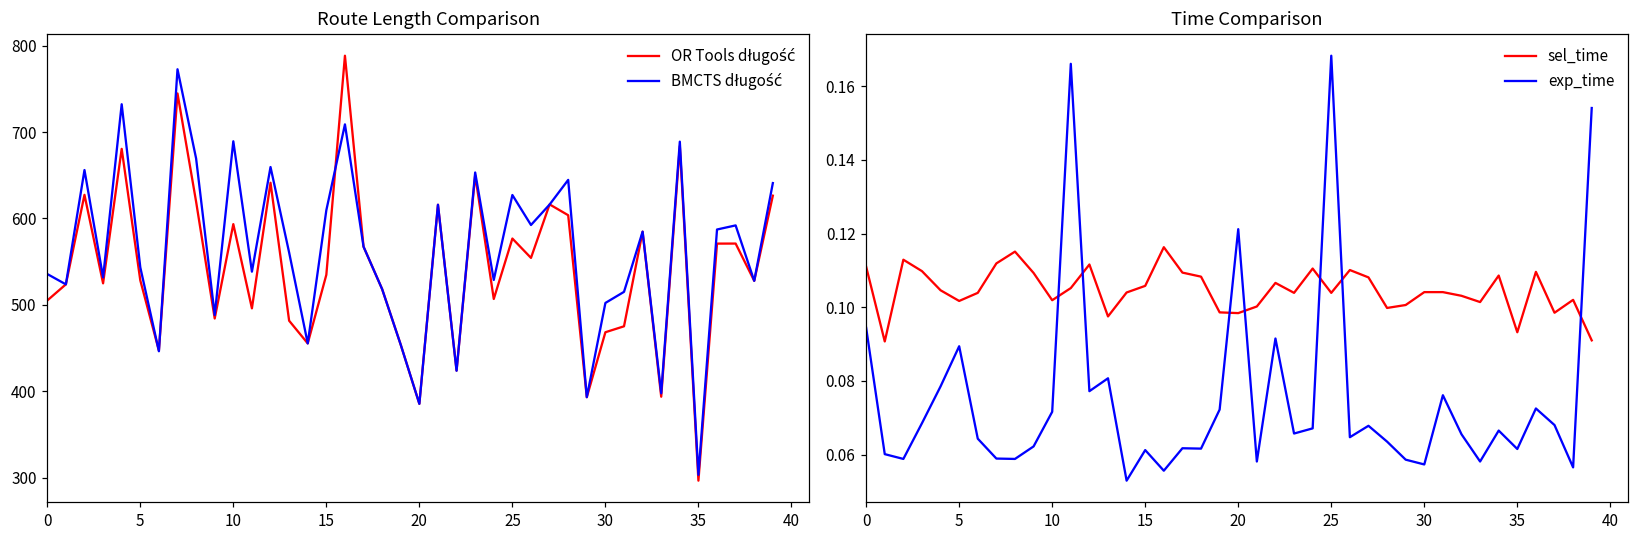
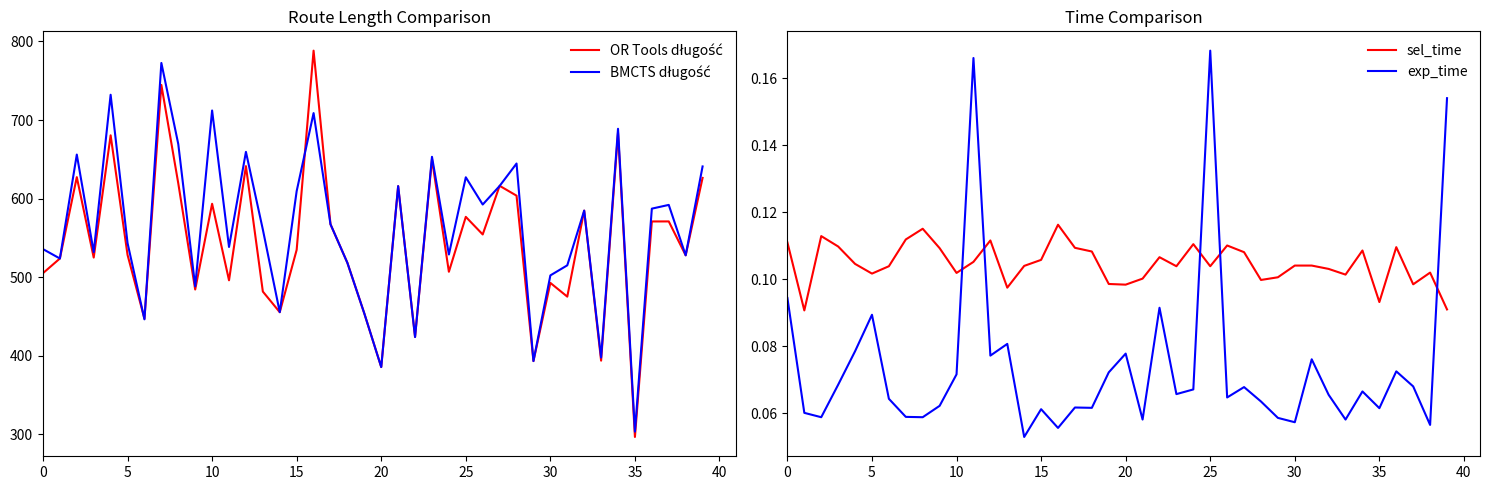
Route Length Comparison, BMCTS długość, 10: 690 -> 710
Route Length Comparison, OR Tools długość, 30: 470 -> 490
Time Comparison, exp_time, 20: 0.121 -> 0.078
